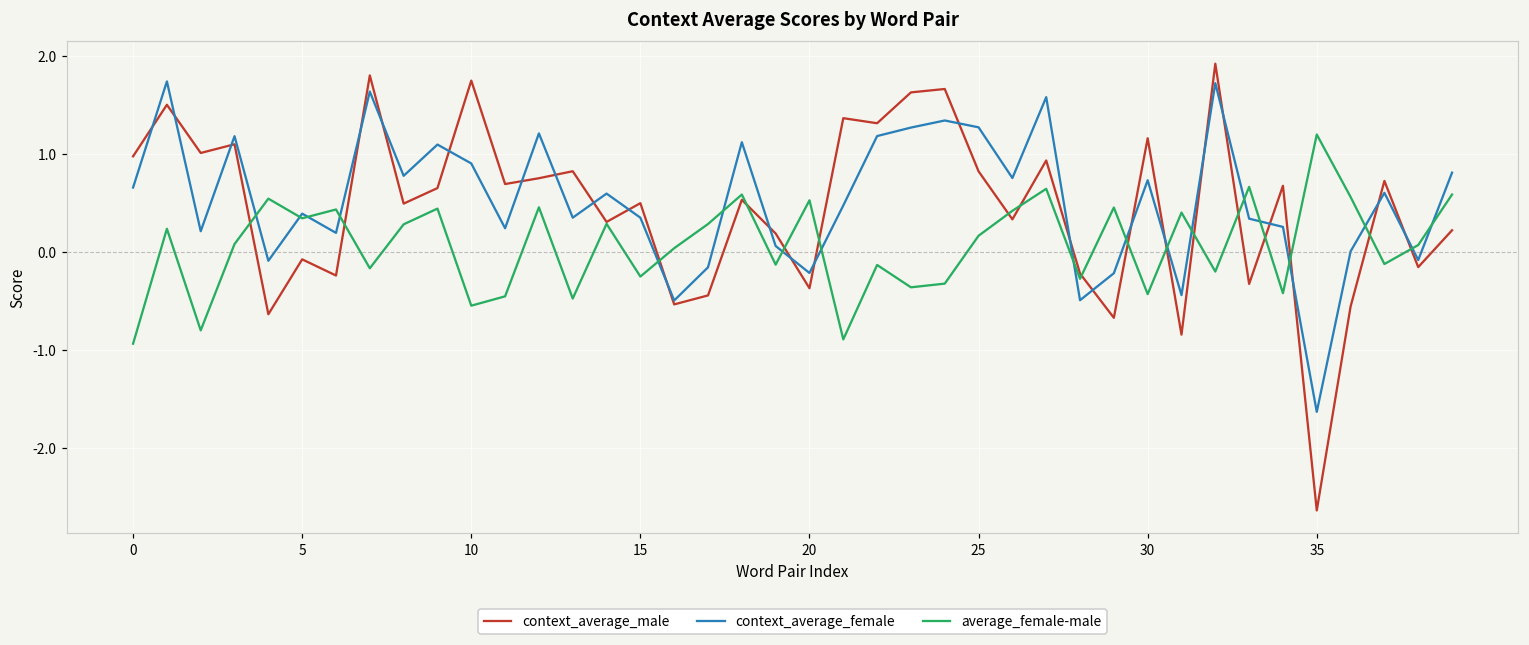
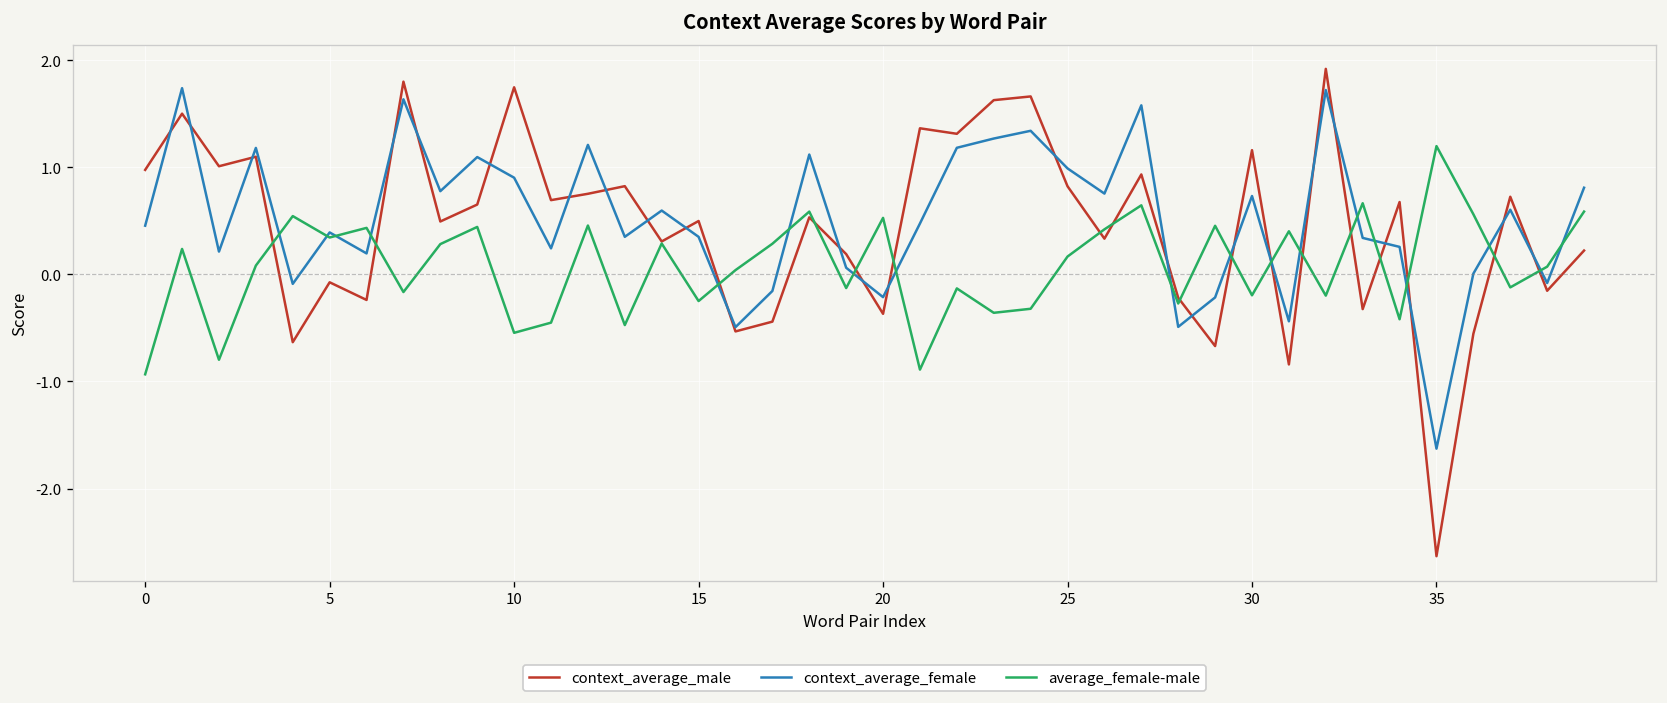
context_average_female, 0: 0.7 -> 0.5
context_average_female, 25: 1.3 -> 1.0
average_female-male, 30: -0.4 -> -0.2
